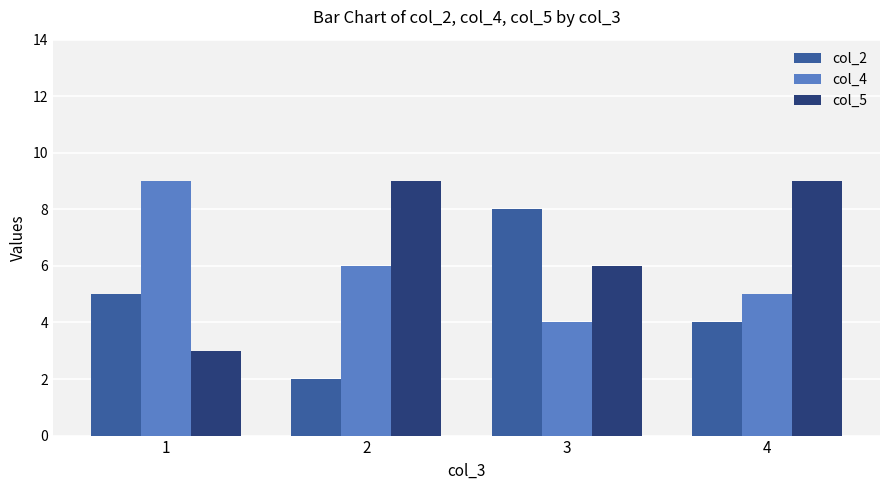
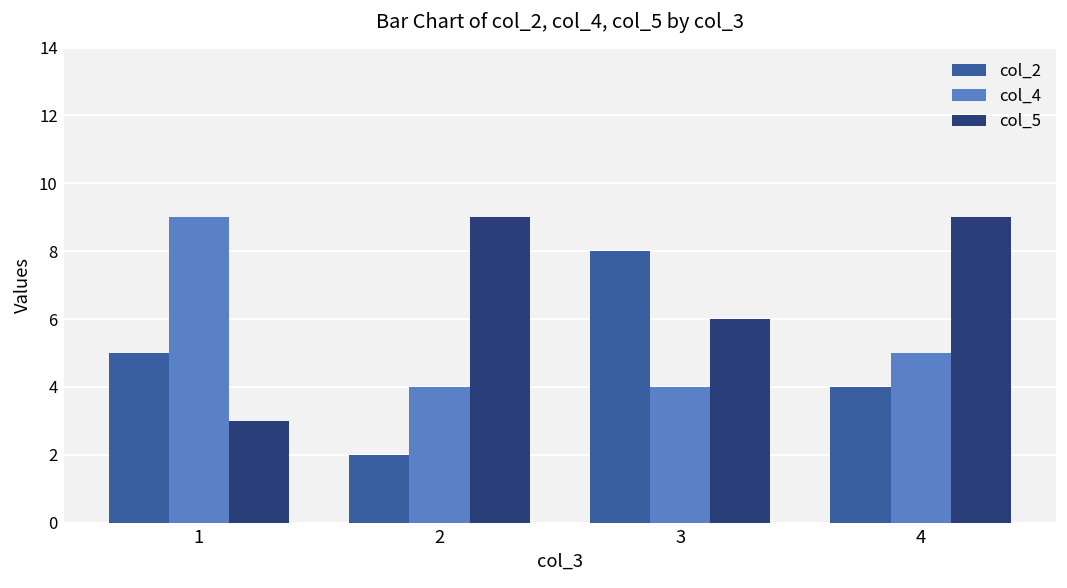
col_4, 2: 6 -> 4
